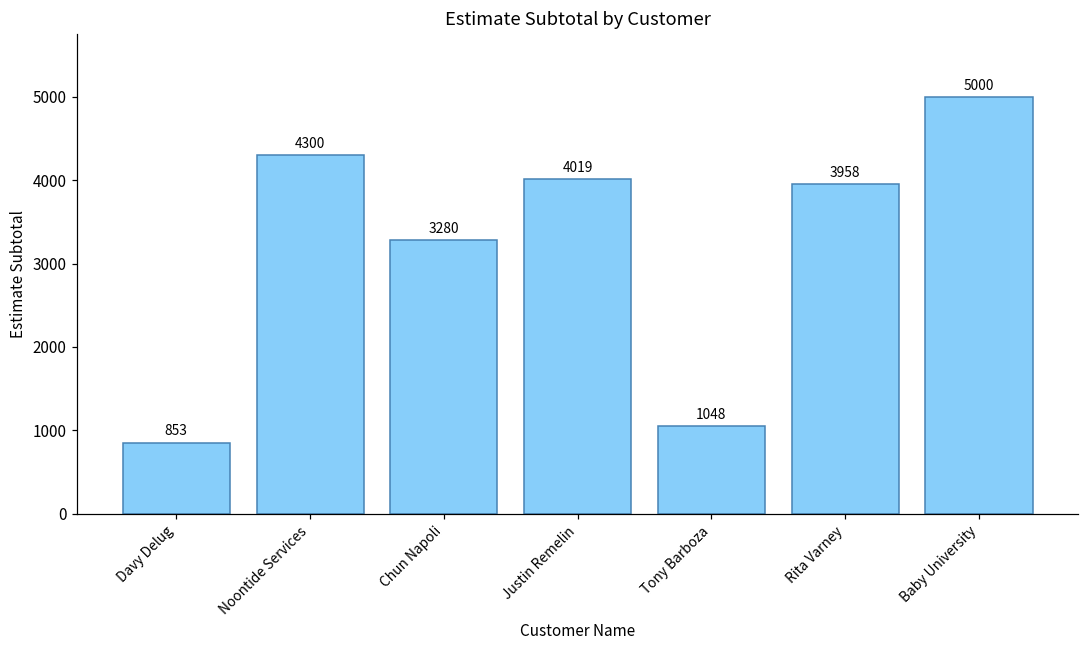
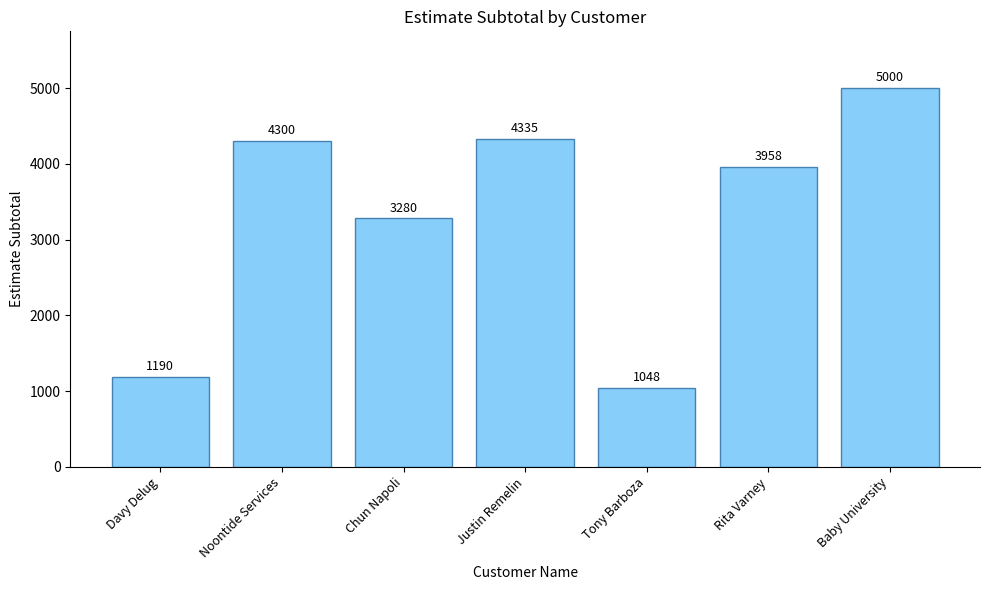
Davy Delug: 853 -> 1190
Justin Remelin: 4019 -> 4335
